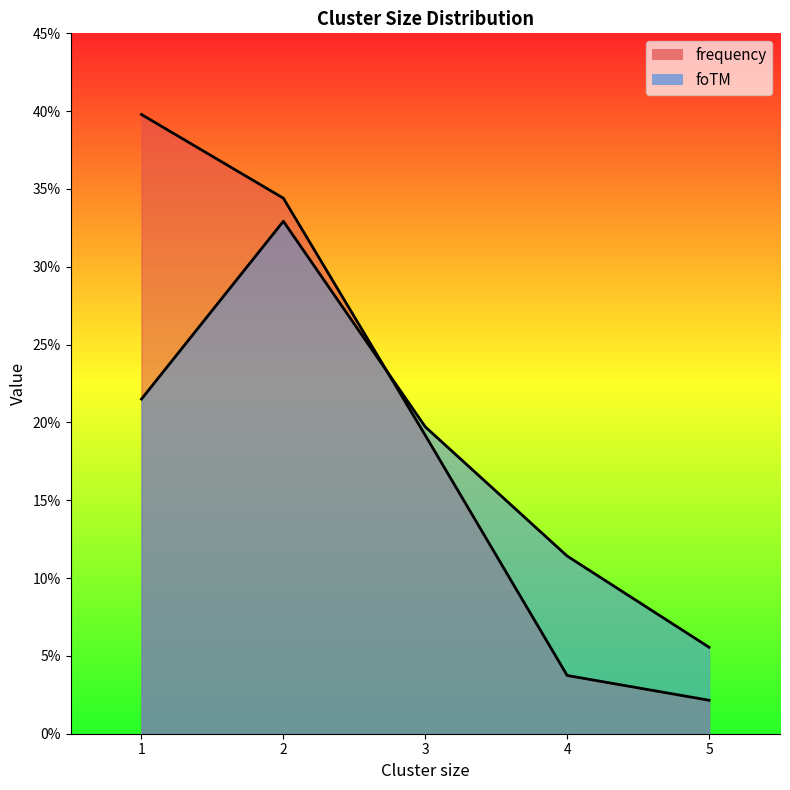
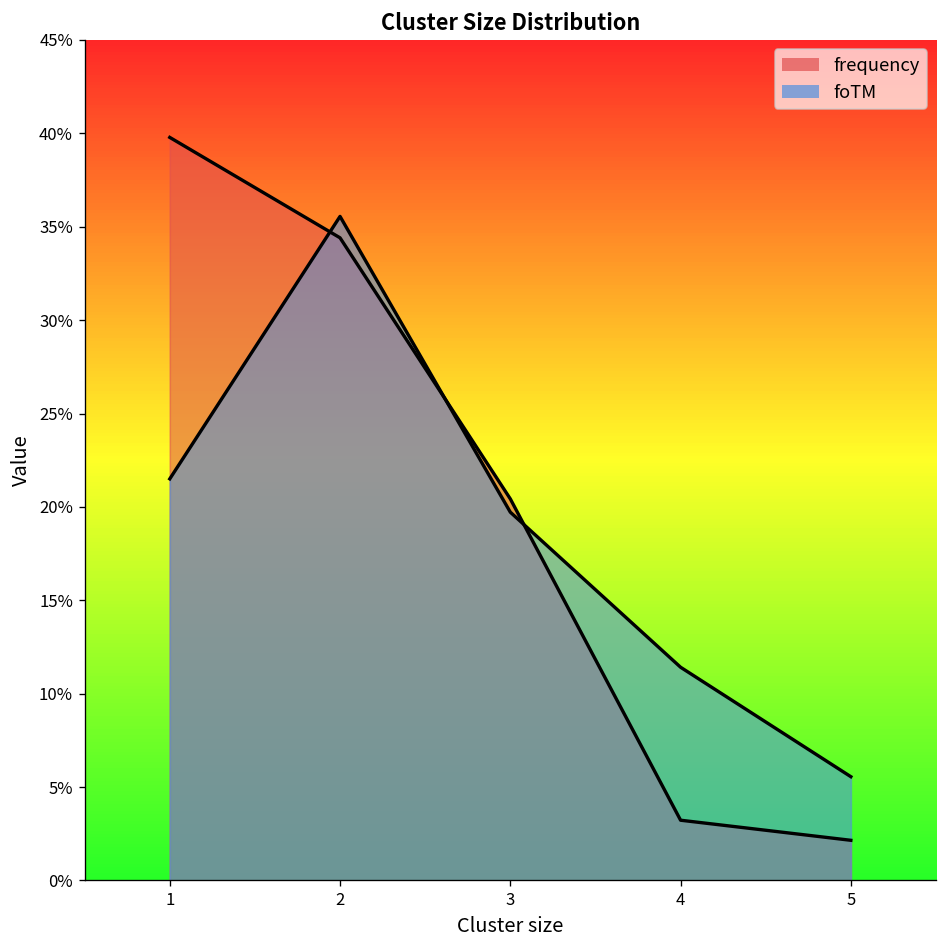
foTM, 2: 32.9% -> 35.6%
frequency, 3: 19.2% -> 20.4%
frequency, 4: 3.7% -> 3.2%
